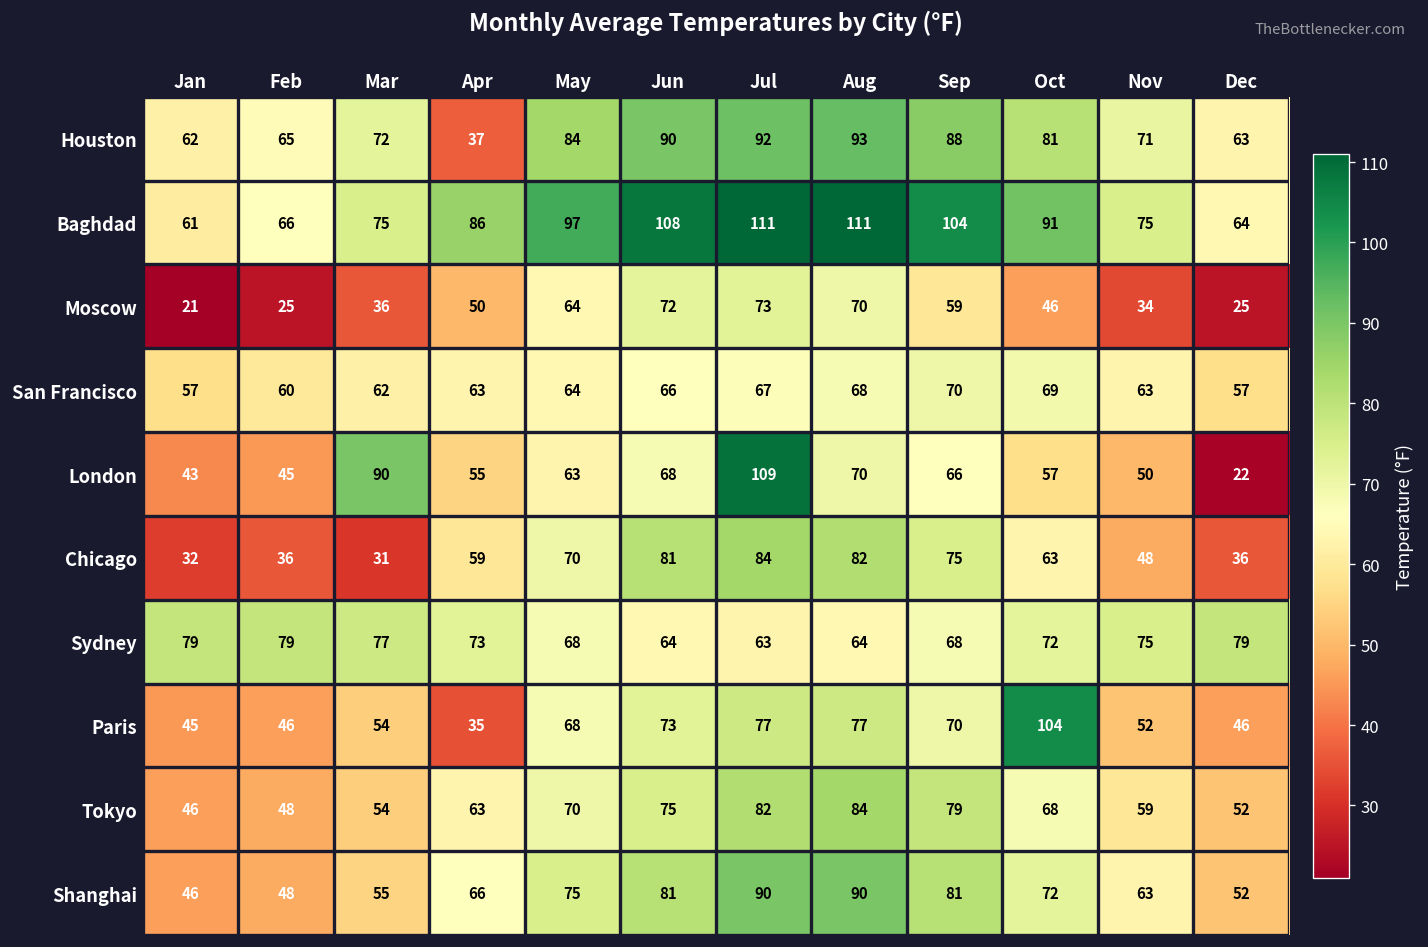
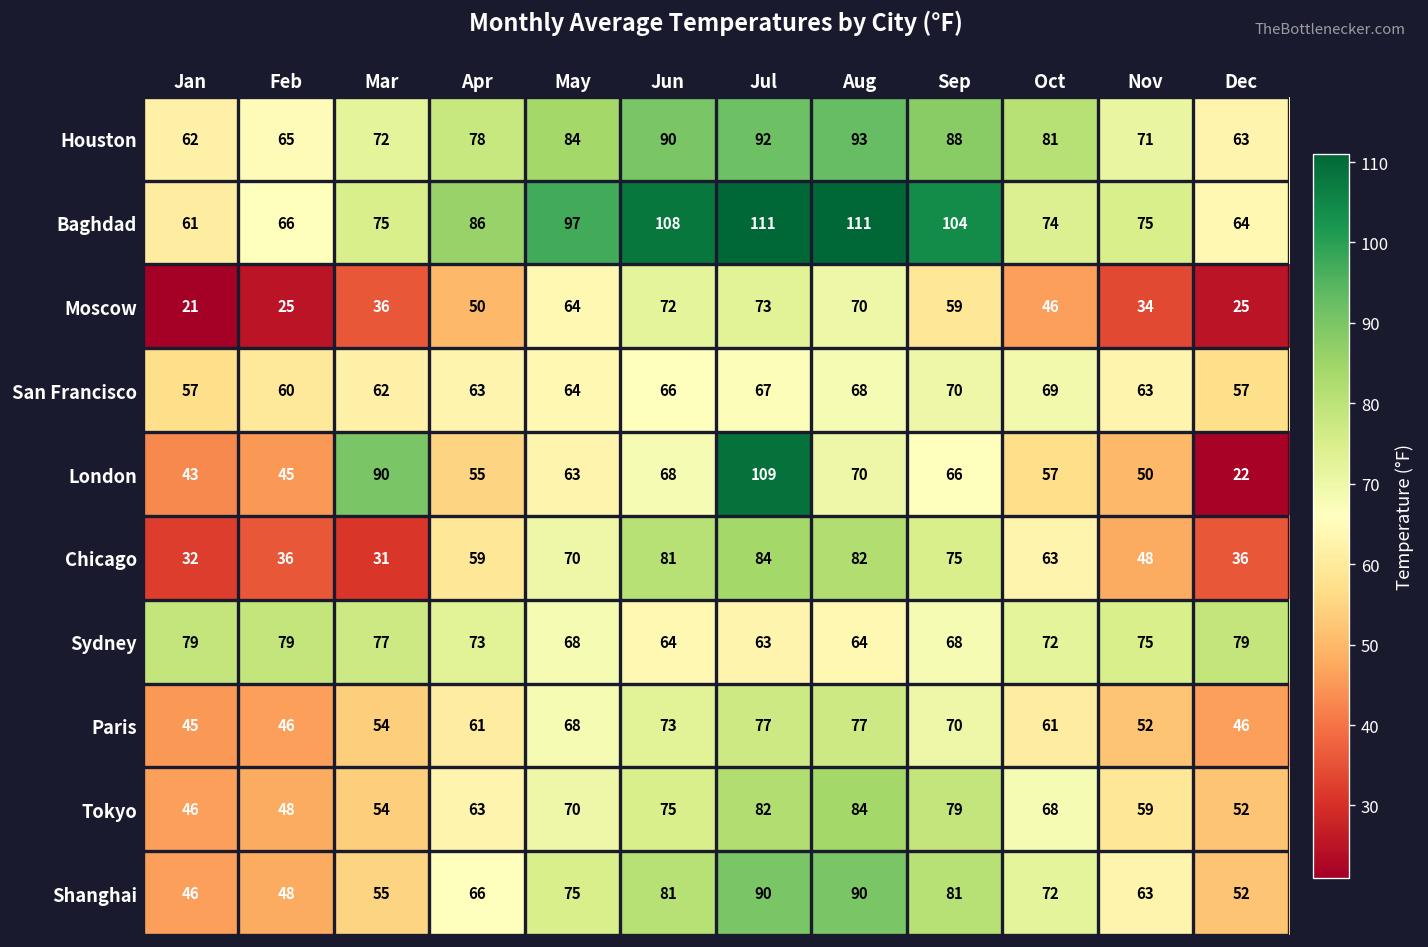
Houston, Apr: 37 -> 78
Baghdad, Oct: 91 -> 74
Paris, Apr: 35 -> 61
Paris, Oct: 104 -> 61
